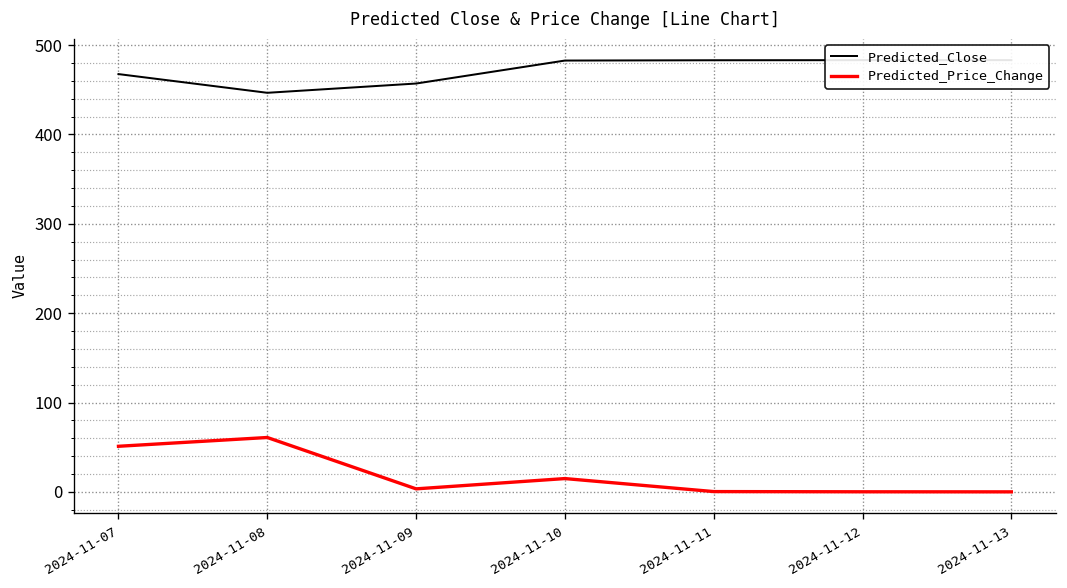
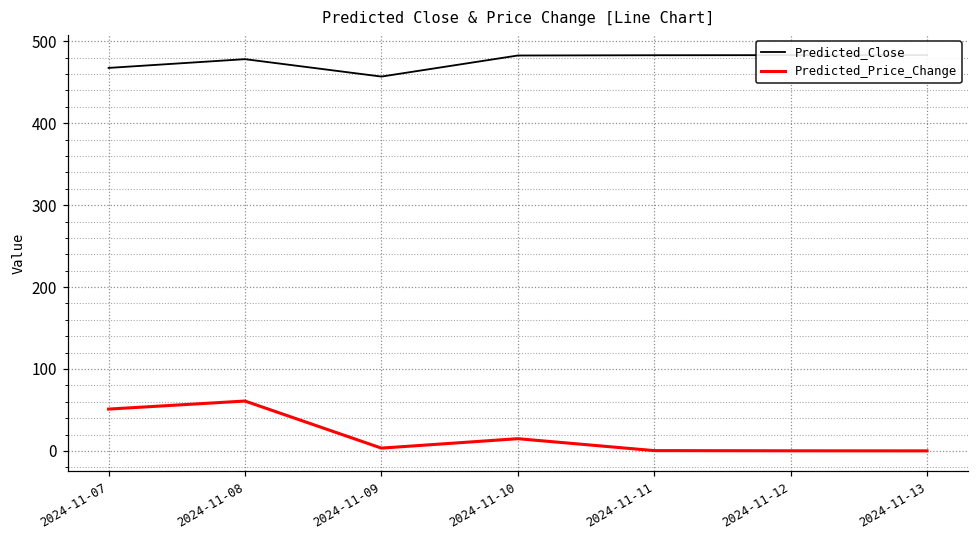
Predicted_Close, 2024-11-08: 450 -> 480
